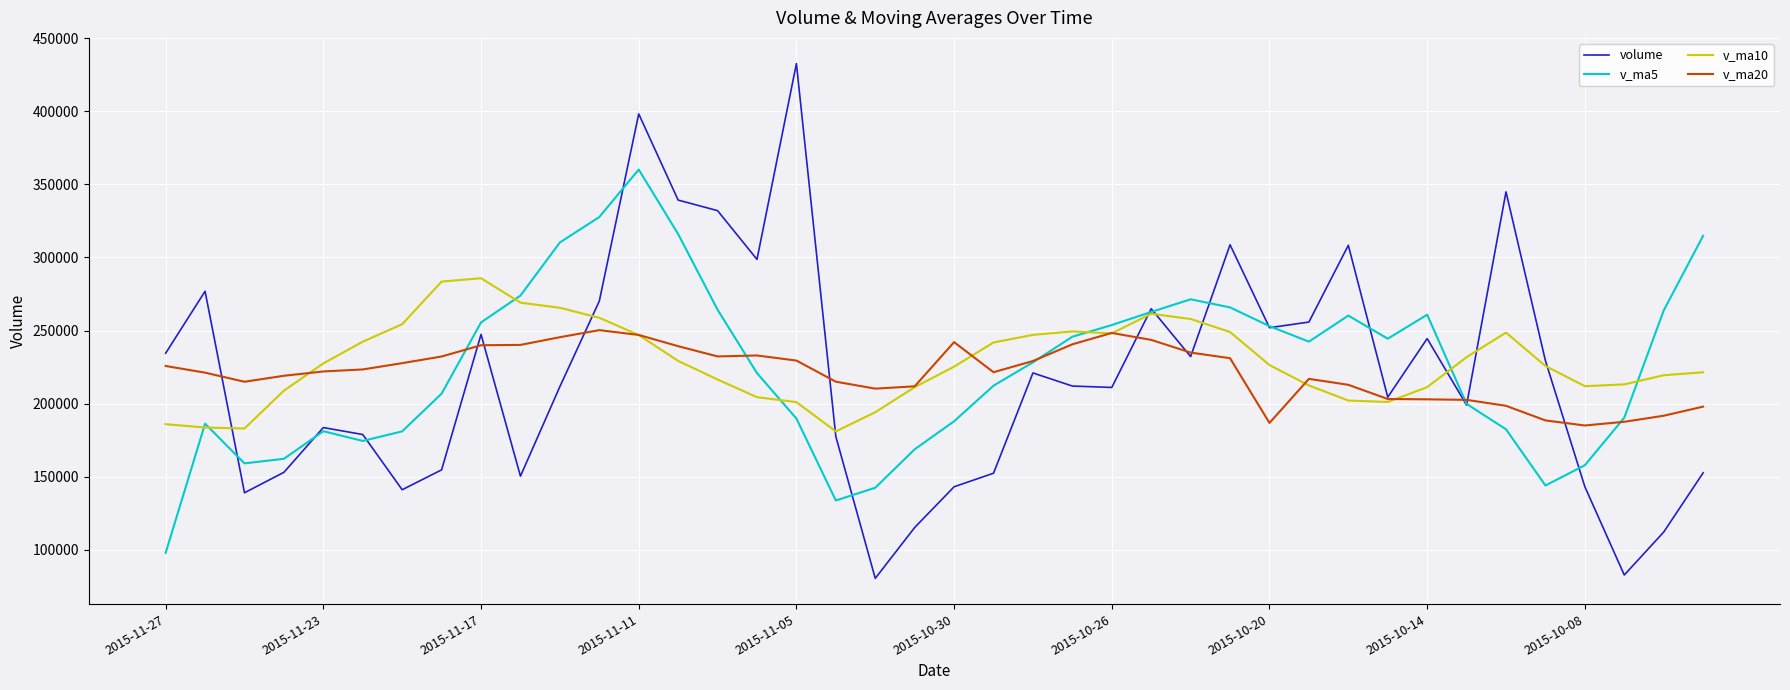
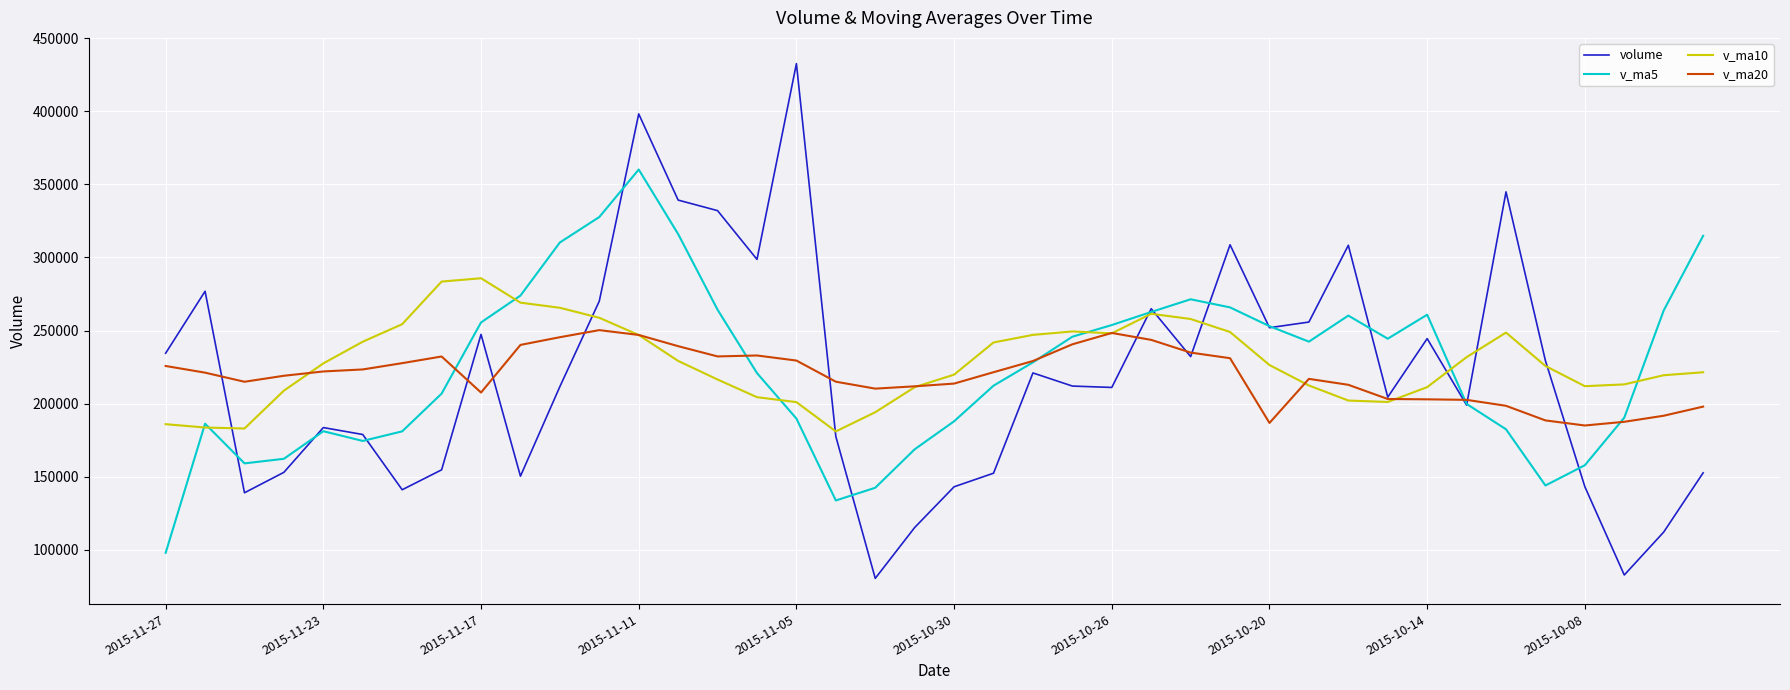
v_ma20, 2015-11-17: 240000 -> 208000
v_ma10, 2015-10-30: 225000 -> 220000
v_ma20, 2015-10-30: 242000 -> 214000
